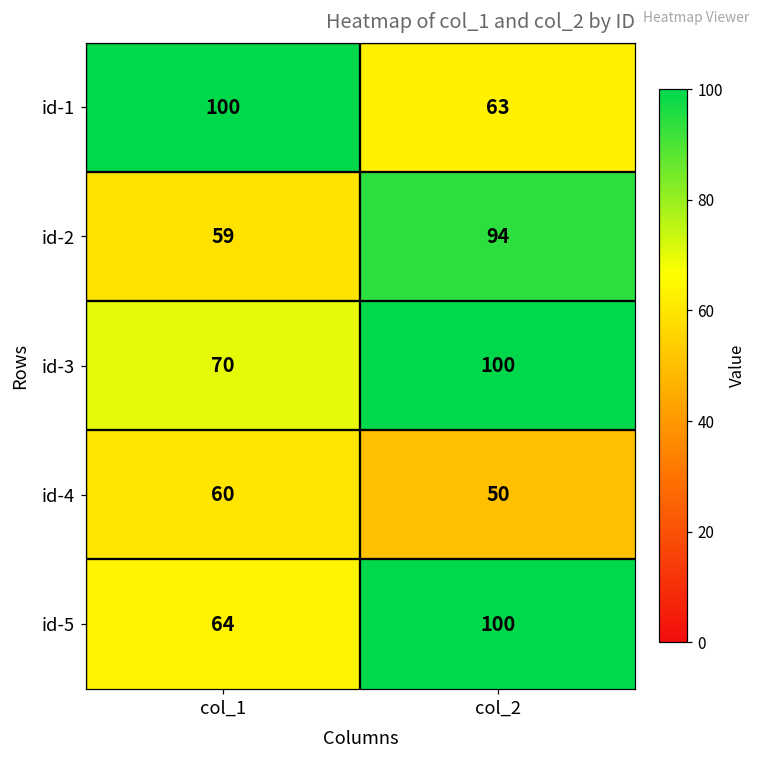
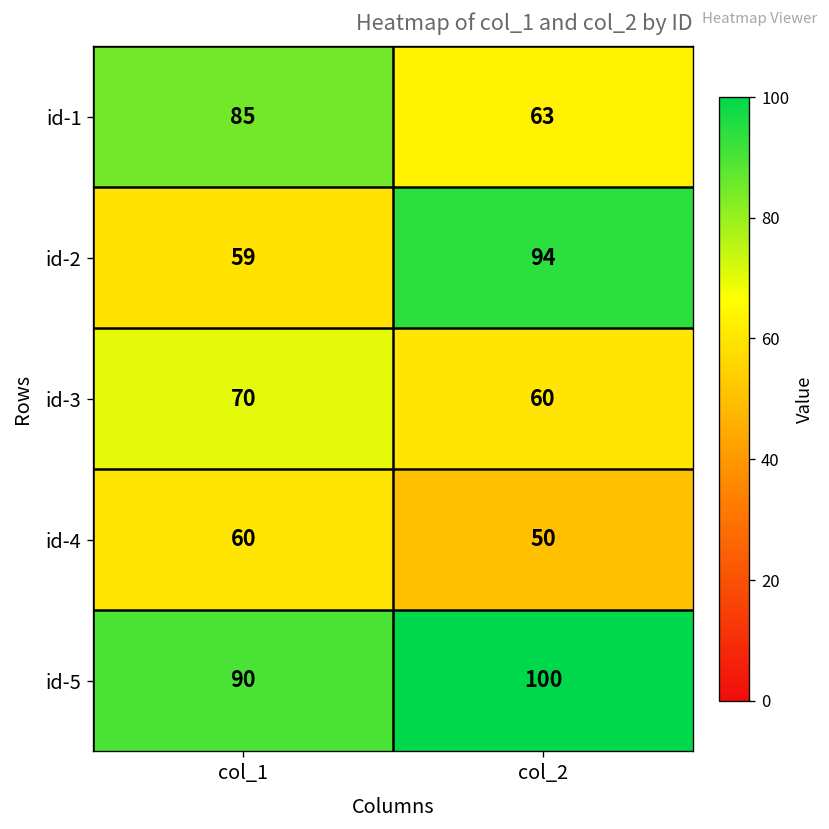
id-1, col_1: 100 -> 85
id-3, col_2: 100 -> 60
id-5, col_1: 64 -> 90
